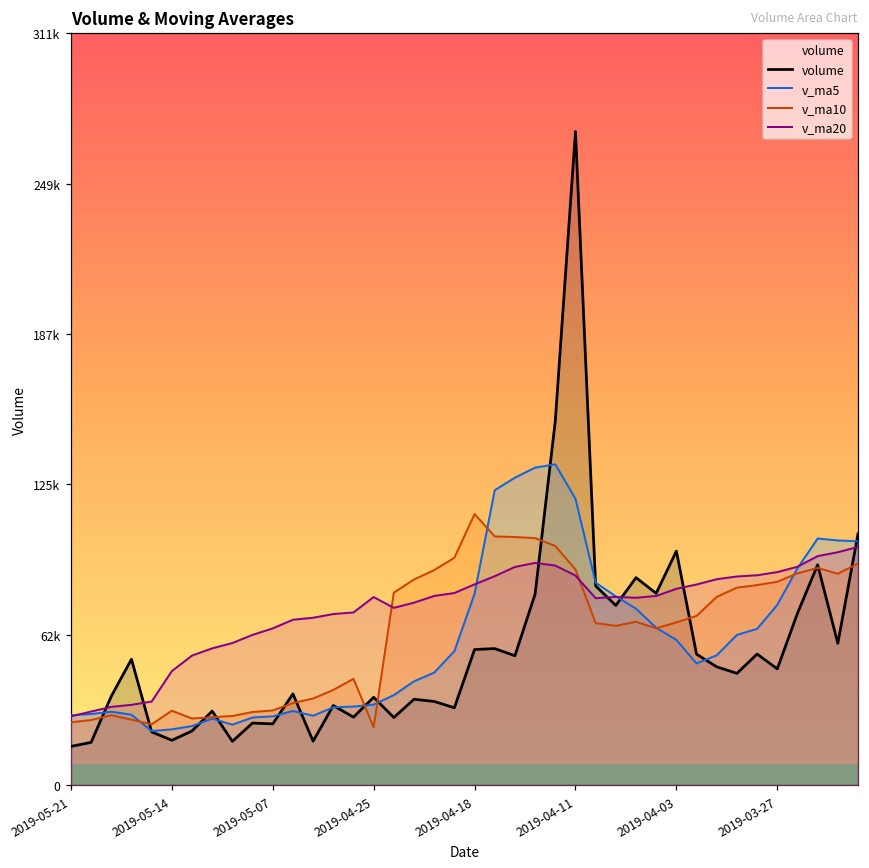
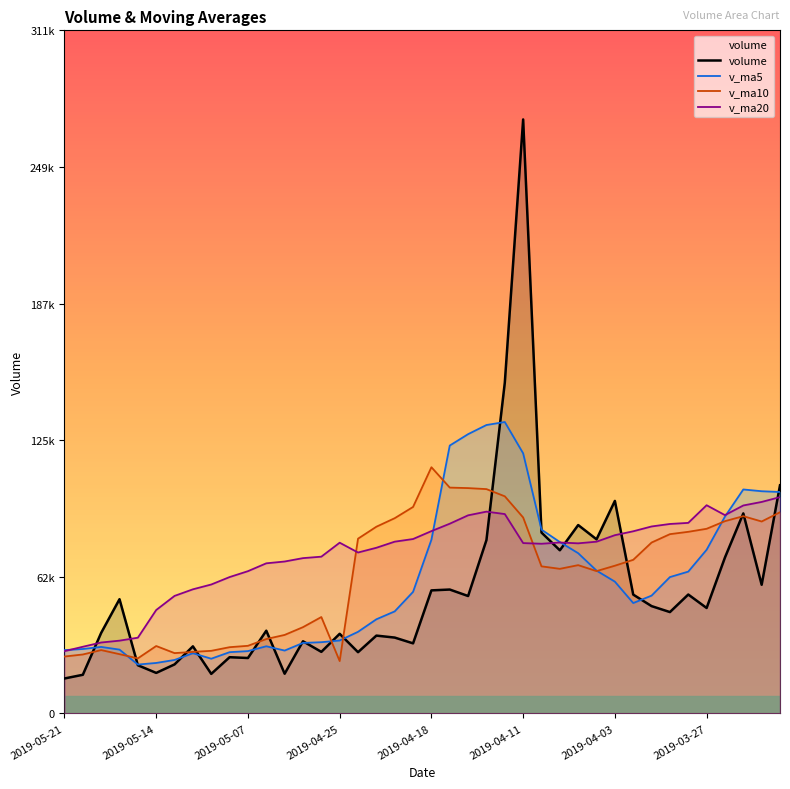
v_ma20, 2019-04-11: 87000 -> 78000
v_ma20, 2019-03-27: 88000 -> 95000
